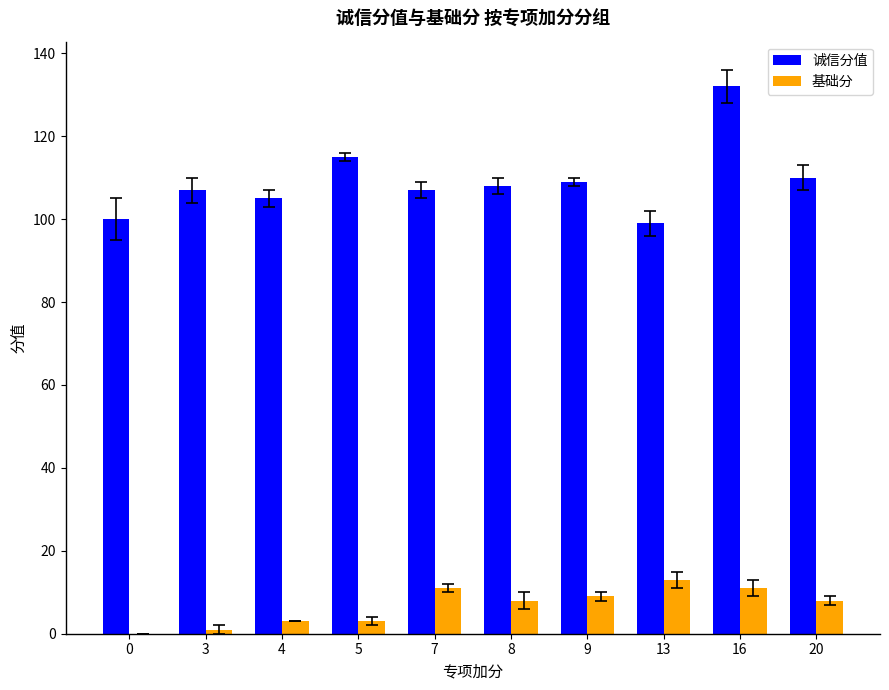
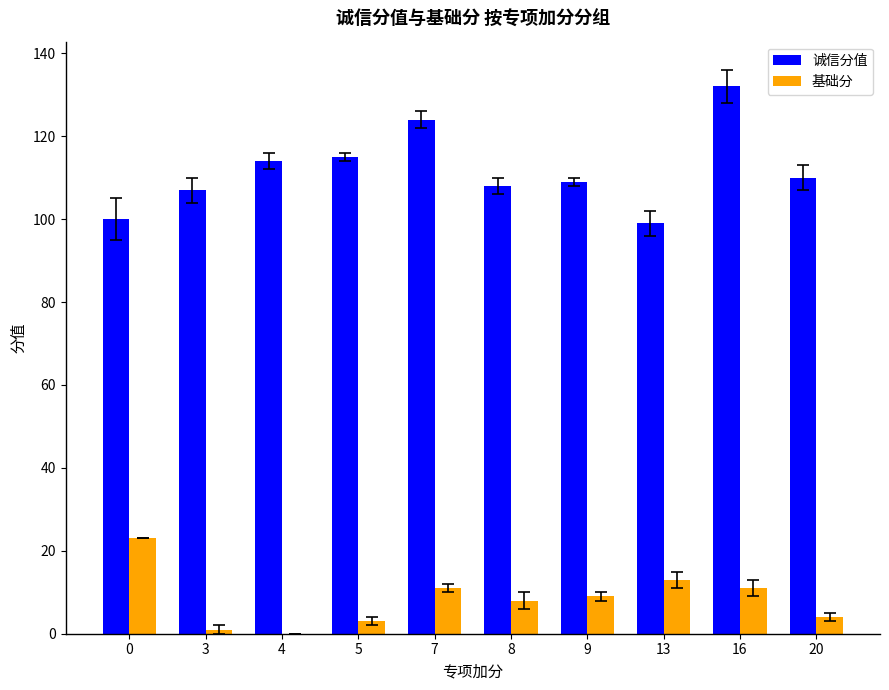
基础分, 0: 0 -> 23
诚信分值, 4: 105 -> 114
基础分, 4: 3 -> 0
诚信分值, 7: 107 -> 124
基础分, 20: 8 -> 4
